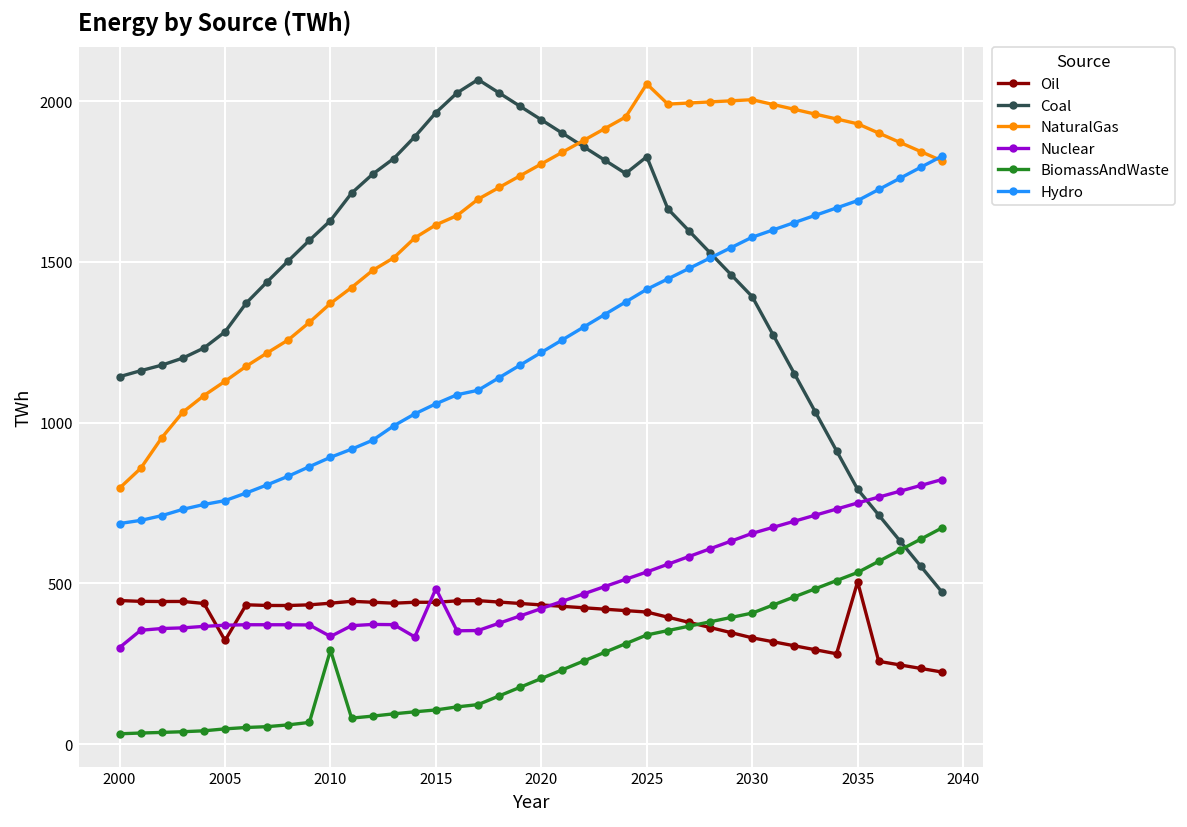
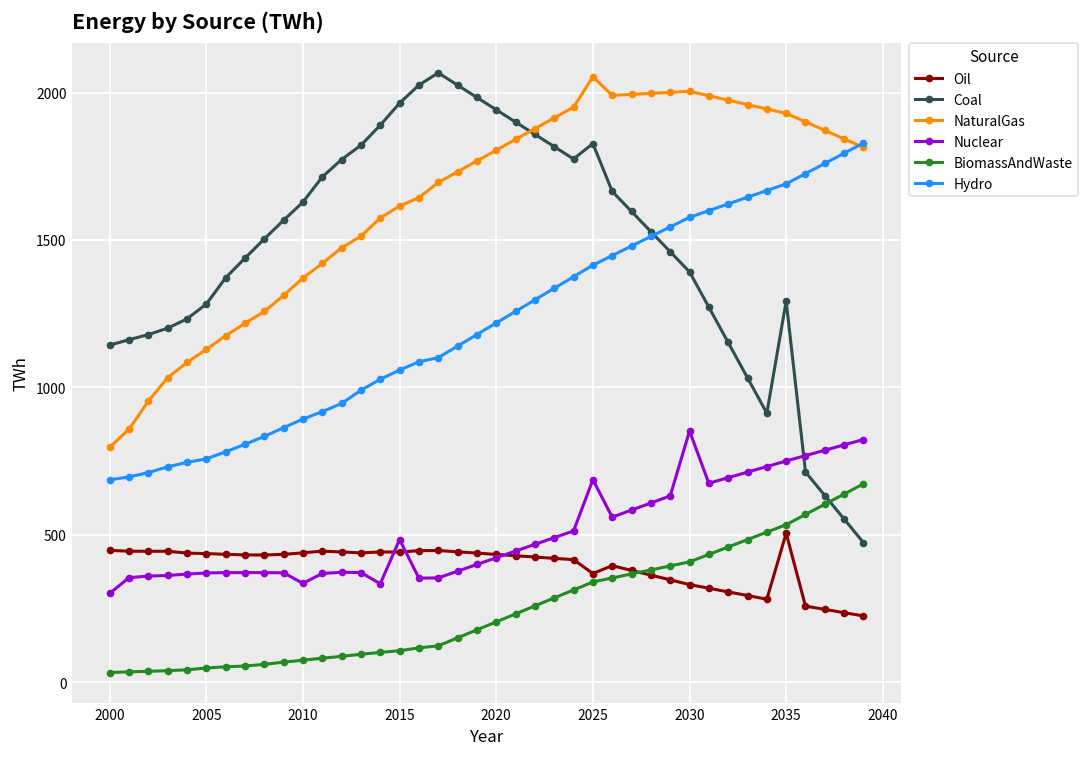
Oil, 2005: 320 -> 440
BiomassAndWaste, 2010: 290 -> 70
Oil, 2025: 410 -> 370
Nuclear, 2025: 540 -> 690
Nuclear, 2030: 660 -> 850
Coal, 2035: 790 -> 1290
